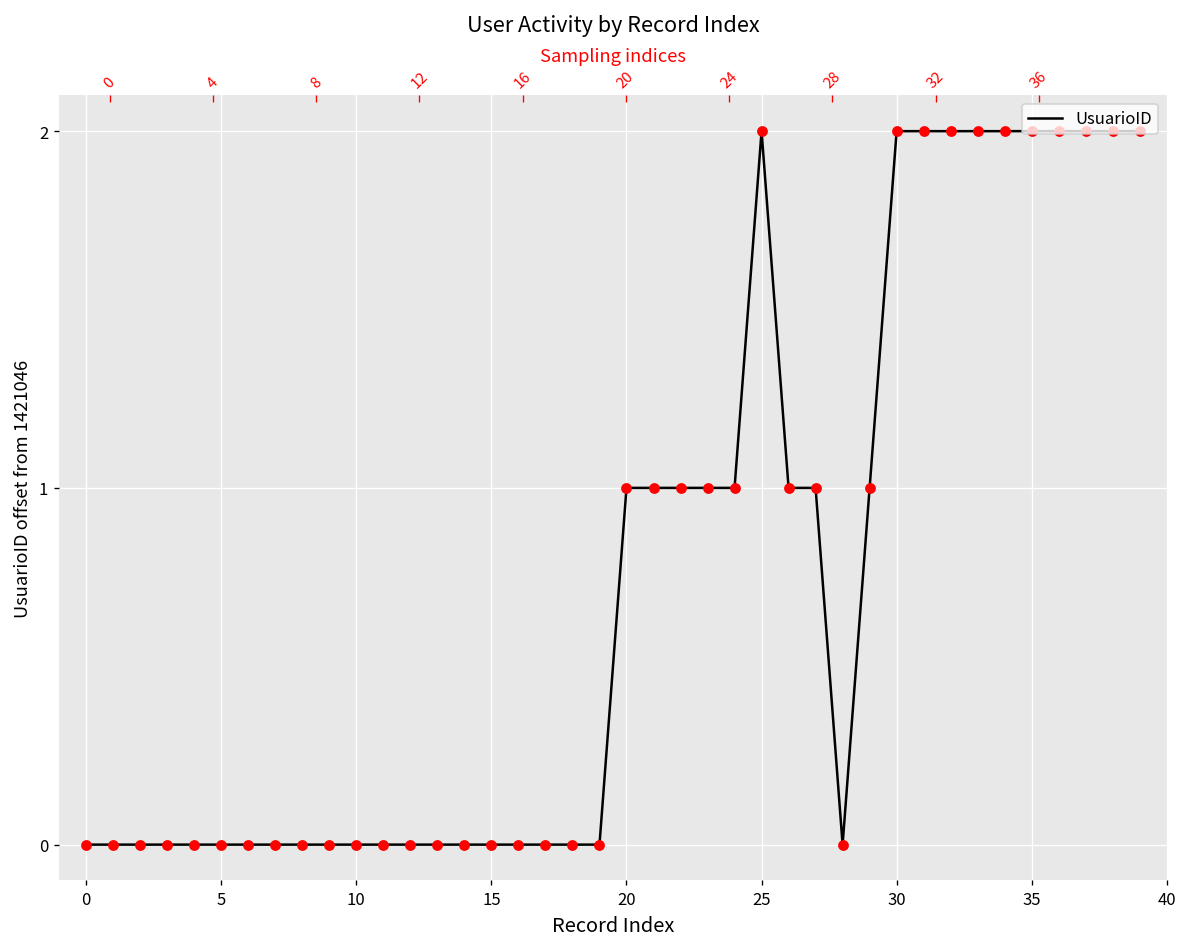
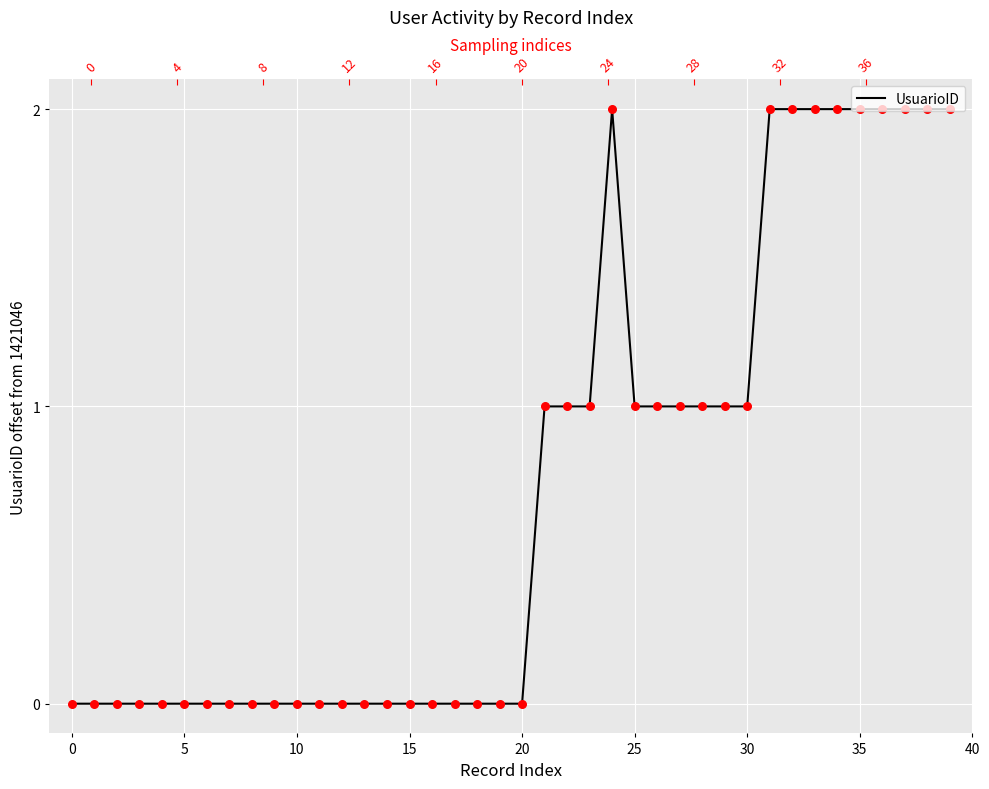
20: 1.00 -> 0.00
24: 1.00 -> 2.00
25: 2.00 -> 1.00
28: 0.00 -> 1.00
30: 2.00 -> 1.00
